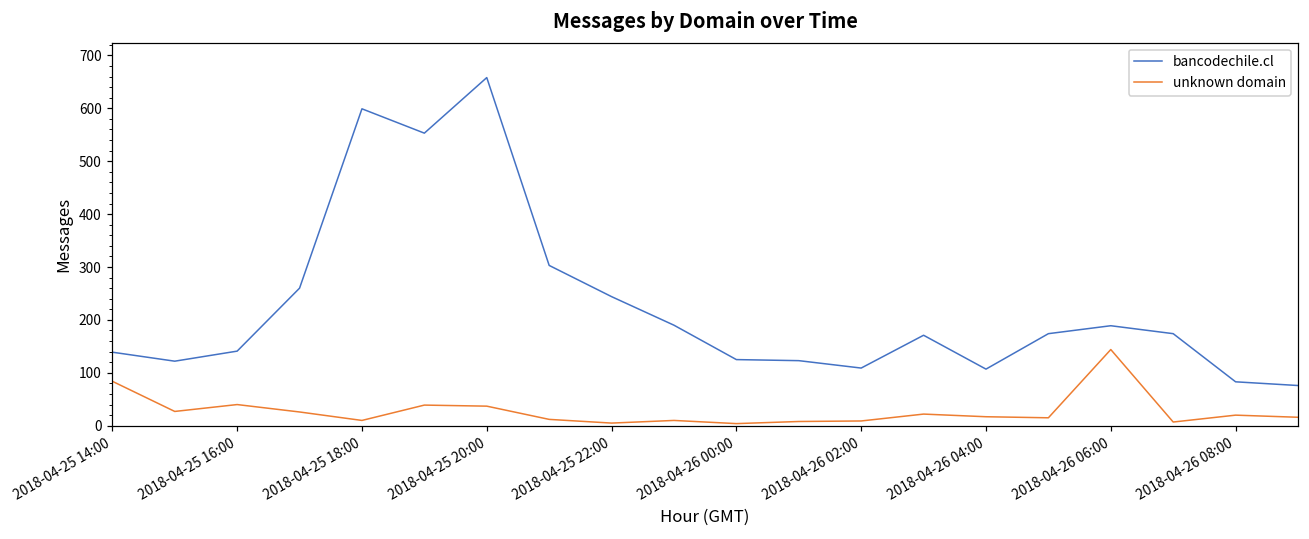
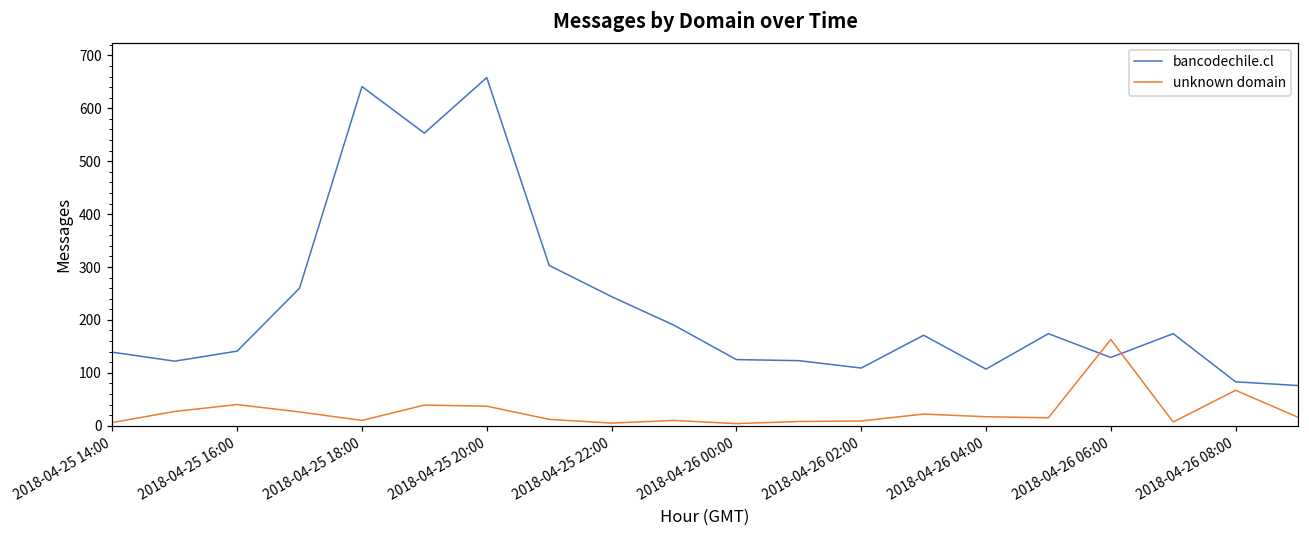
unknown domain, 2018-04-25 14:00: 80 -> 10
bancodechile.cl, 2018-04-25 18:00: 600 -> 640
bancodechile.cl, 2018-04-26 06:00: 190 -> 130
unknown domain, 2018-04-26 06:00: 140 -> 160
unknown domain, 2018-04-26 08:00: 20 -> 70
